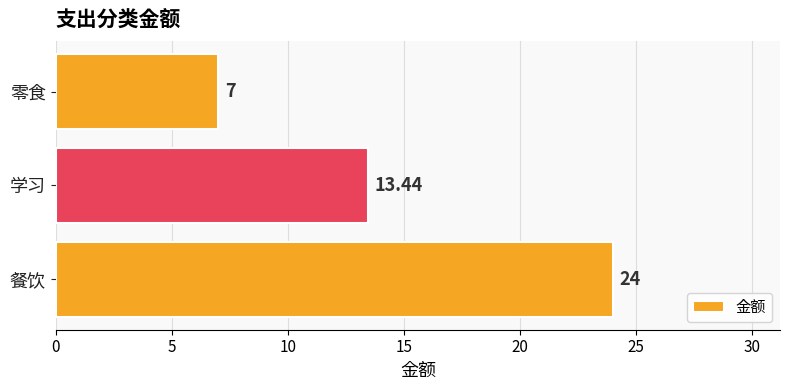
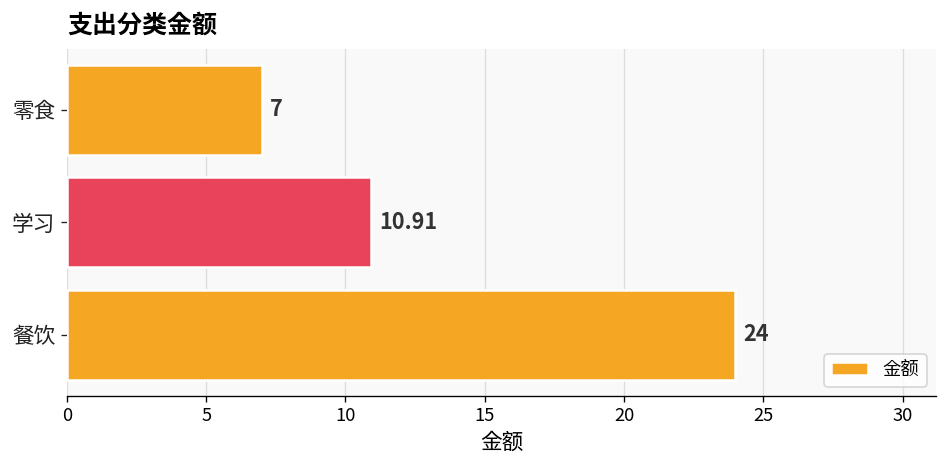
学习: 13.44 -> 10.91
